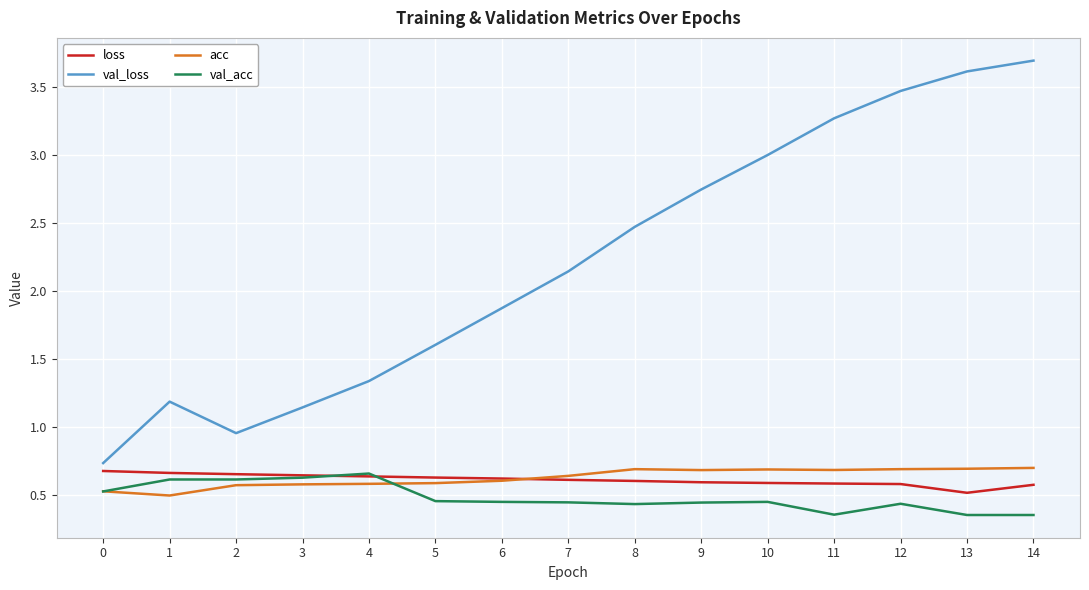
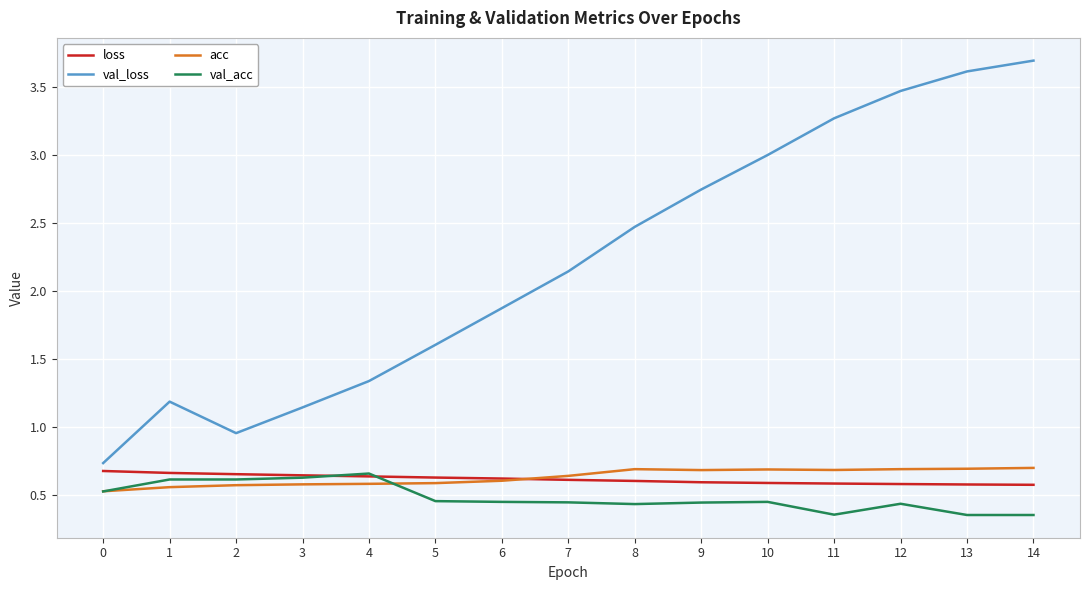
acc, 1: 0.50 -> 0.56
loss, 13: 0.52 -> 0.58
